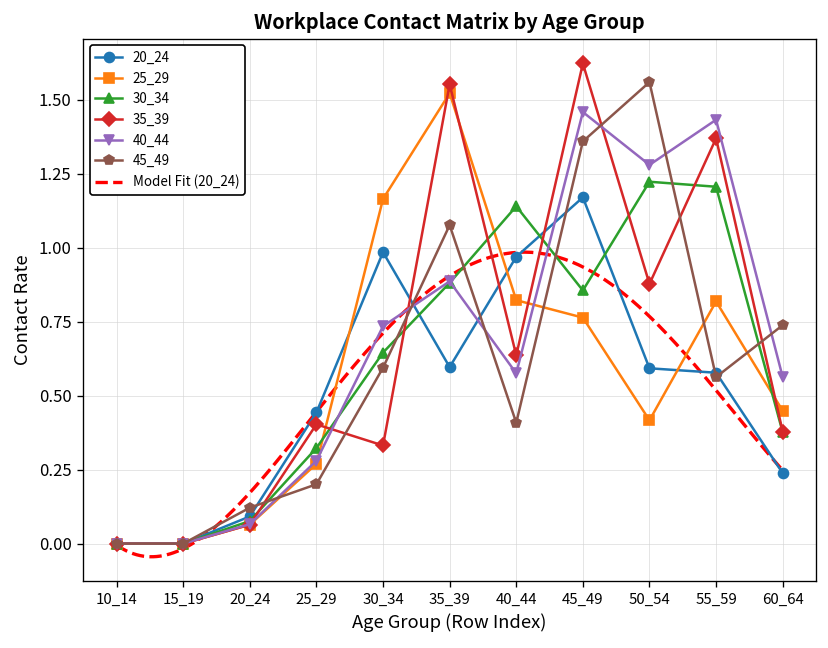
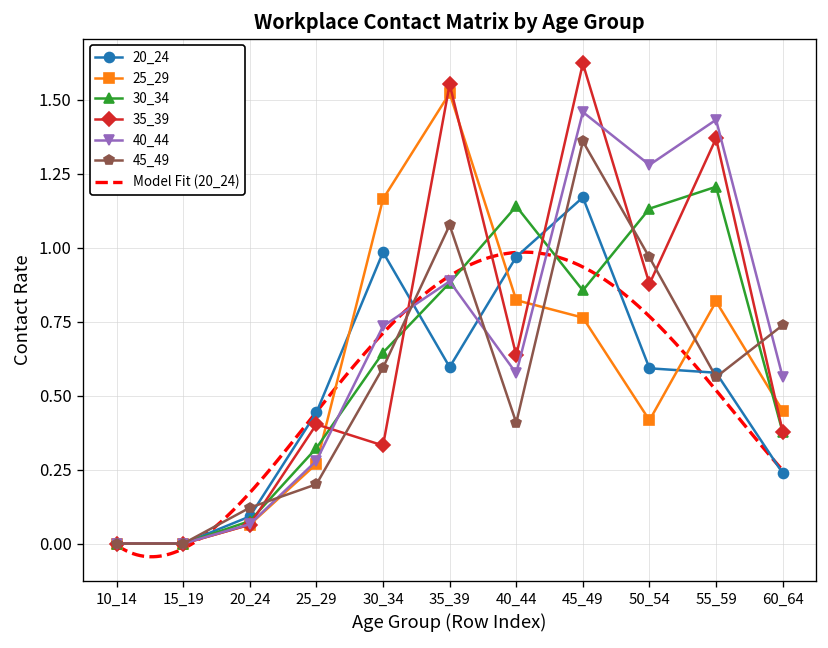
30_34, 50_54: 1.22 -> 1.13
45_49, 50_54: 1.56 -> 0.97
